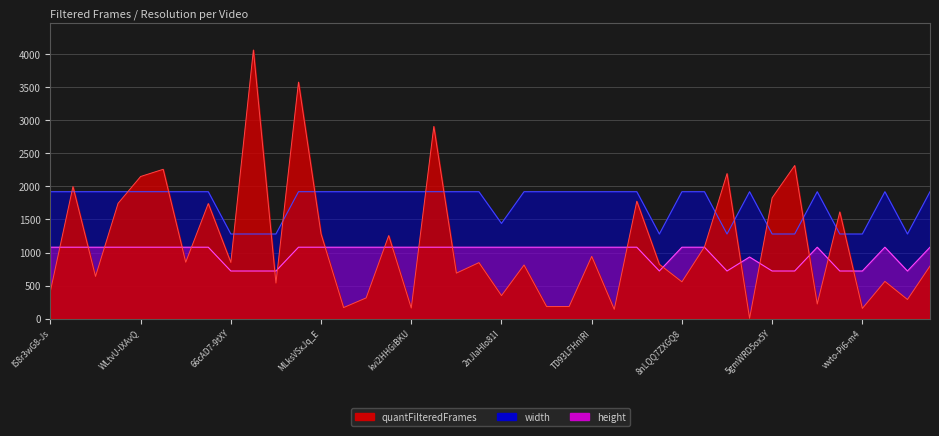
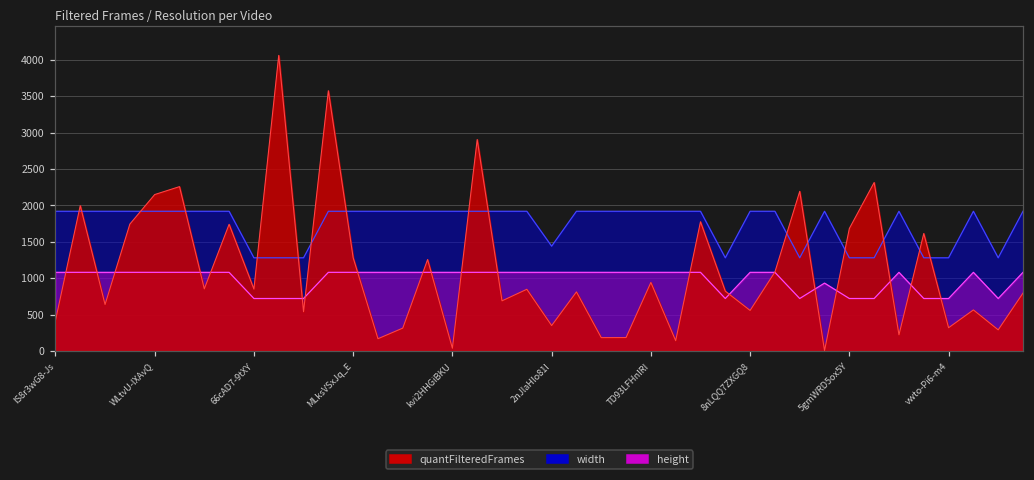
quantFilteredFrames, kvi2HHGiBKU: 200 -> 0
quantFilteredFrames, 5gmWRD5ox5Y: 1800 -> 1700
quantFilteredFrames, vwto-Pi6-m4: 200 -> 300
